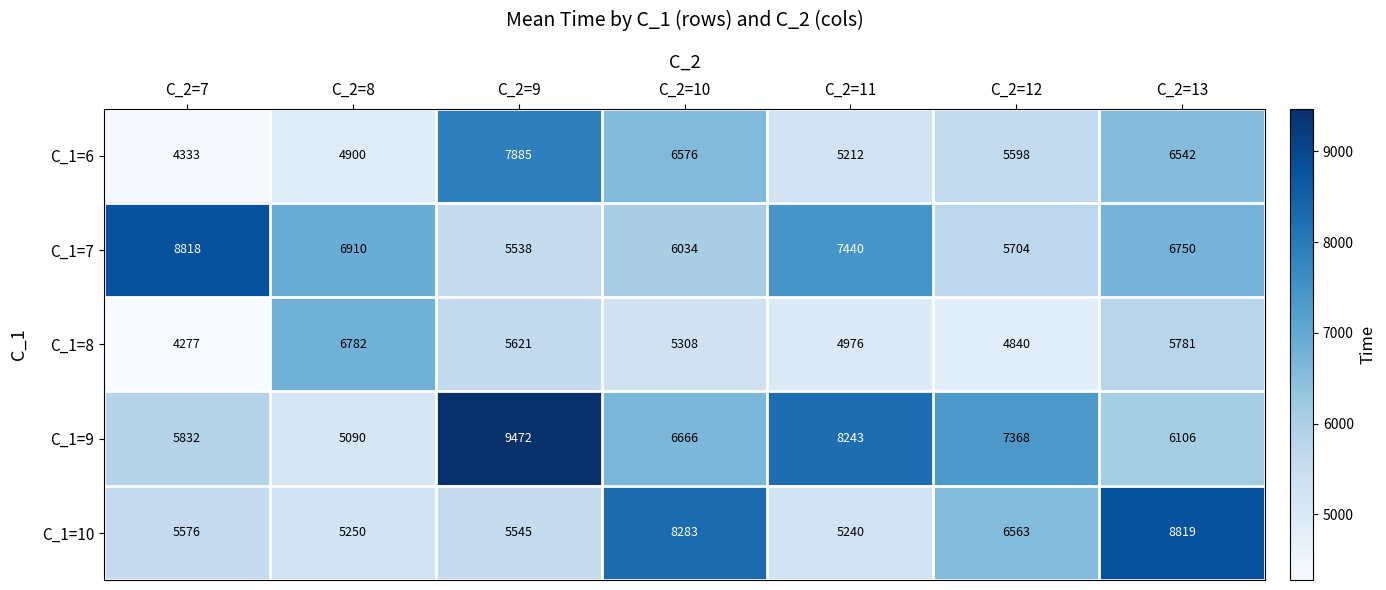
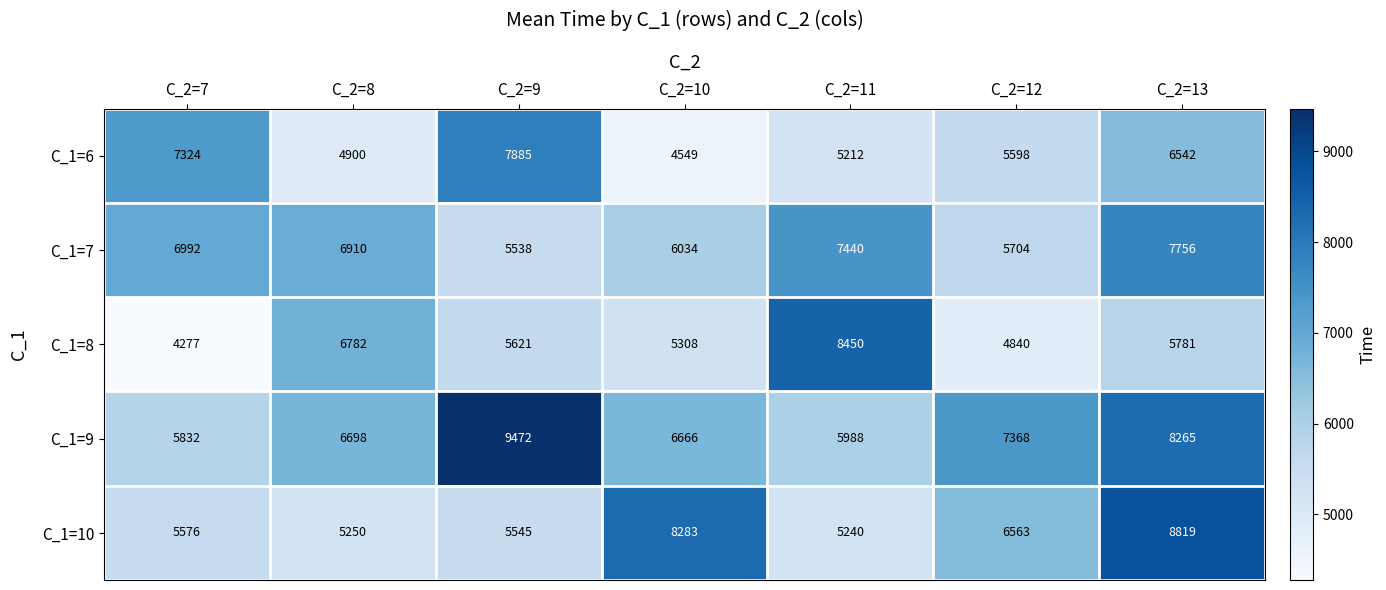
C_1=6, C_2=7: 4333 -> 7324
C_1=6, C_2=10: 6576 -> 4549
C_1=7, C_2=7: 8818 -> 6992
C_1=7, C_2=13: 6750 -> 7756
C_1=8, C_2=11: 4976 -> 8450
C_1=9, C_2=8: 5090 -> 6698
C_1=9, C_2=11: 8243 -> 5988
C_1=9, C_2=13: 6106 -> 8265
